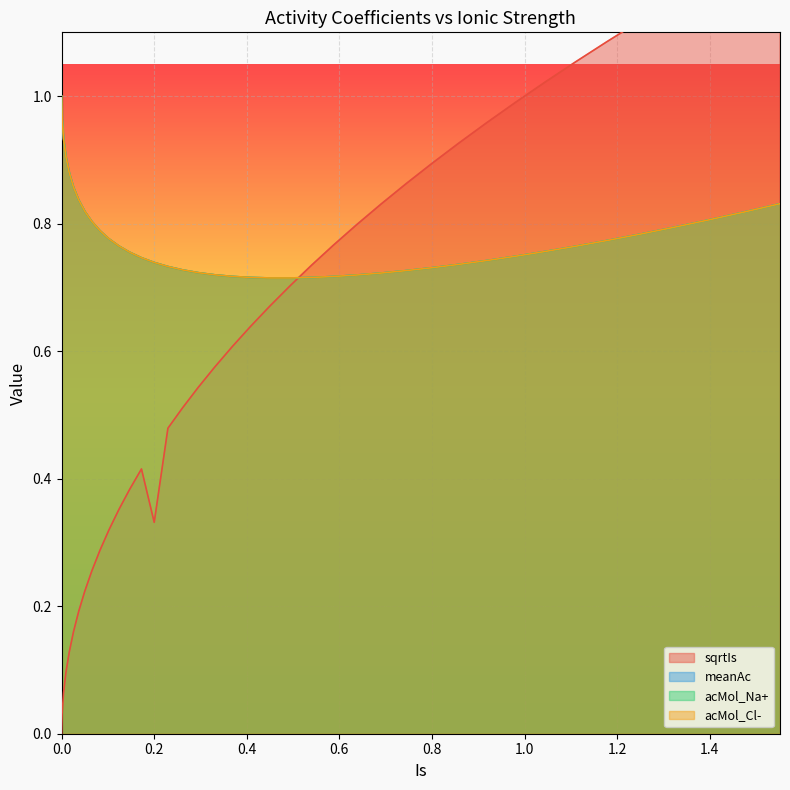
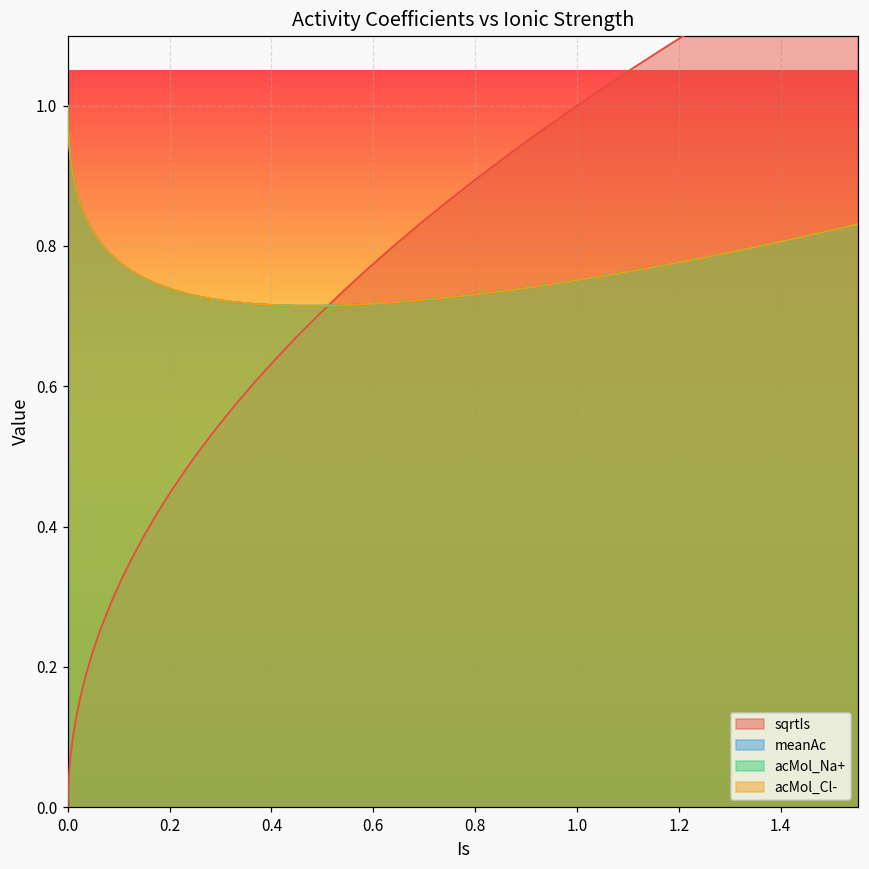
sqrtIs, 0.2: 0.33 -> 0.45
